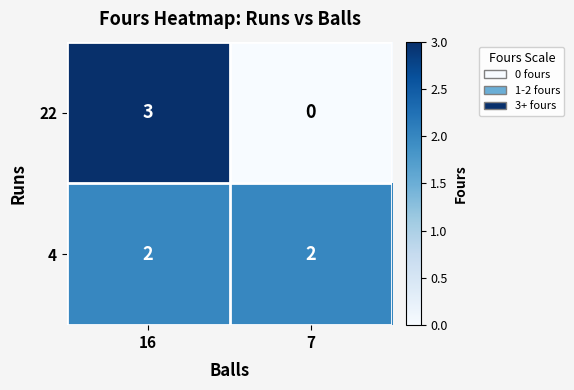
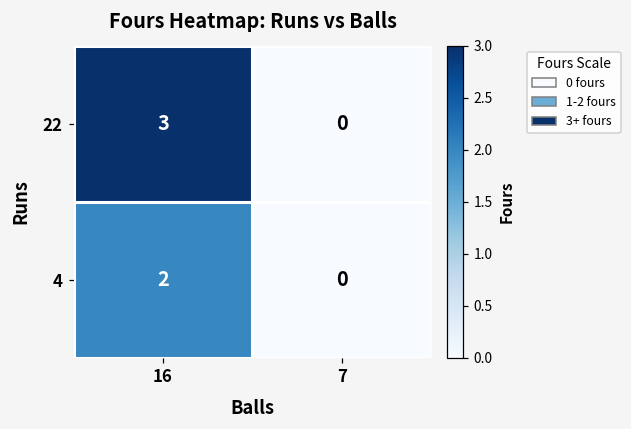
4, 7: 2 -> 0
